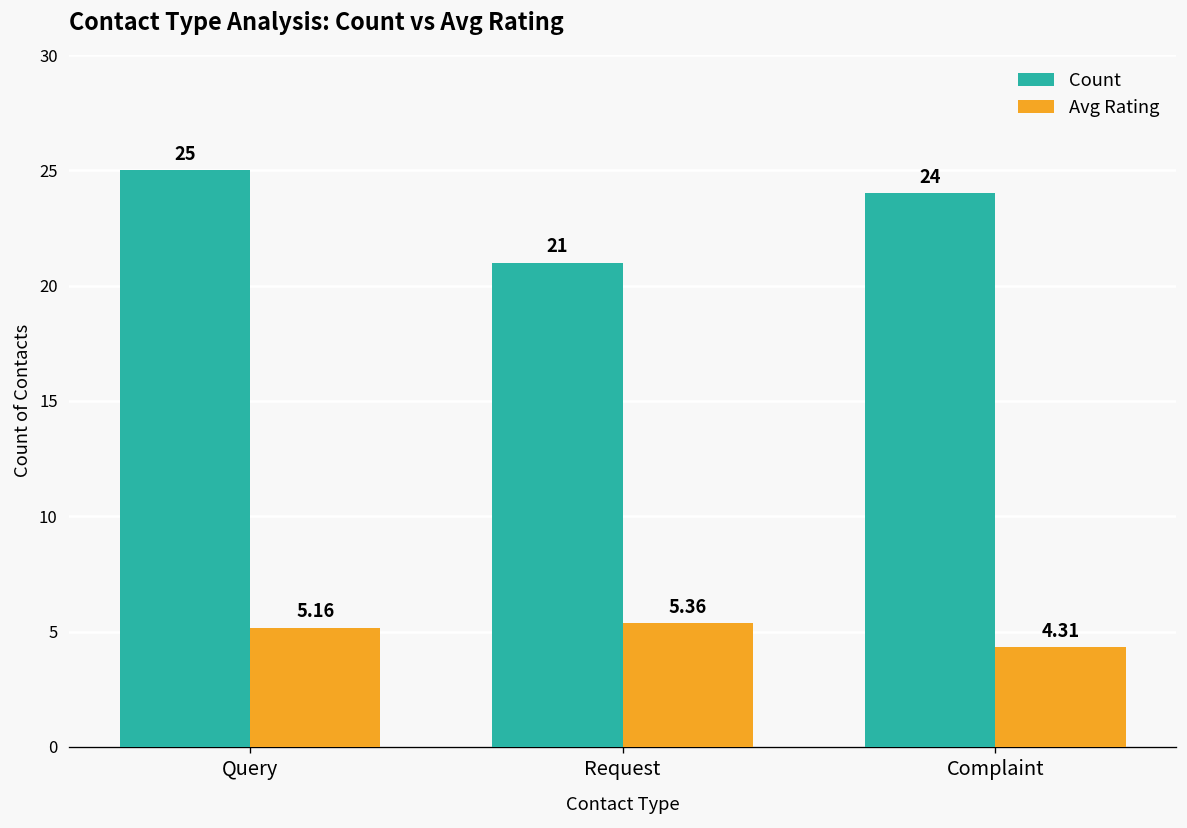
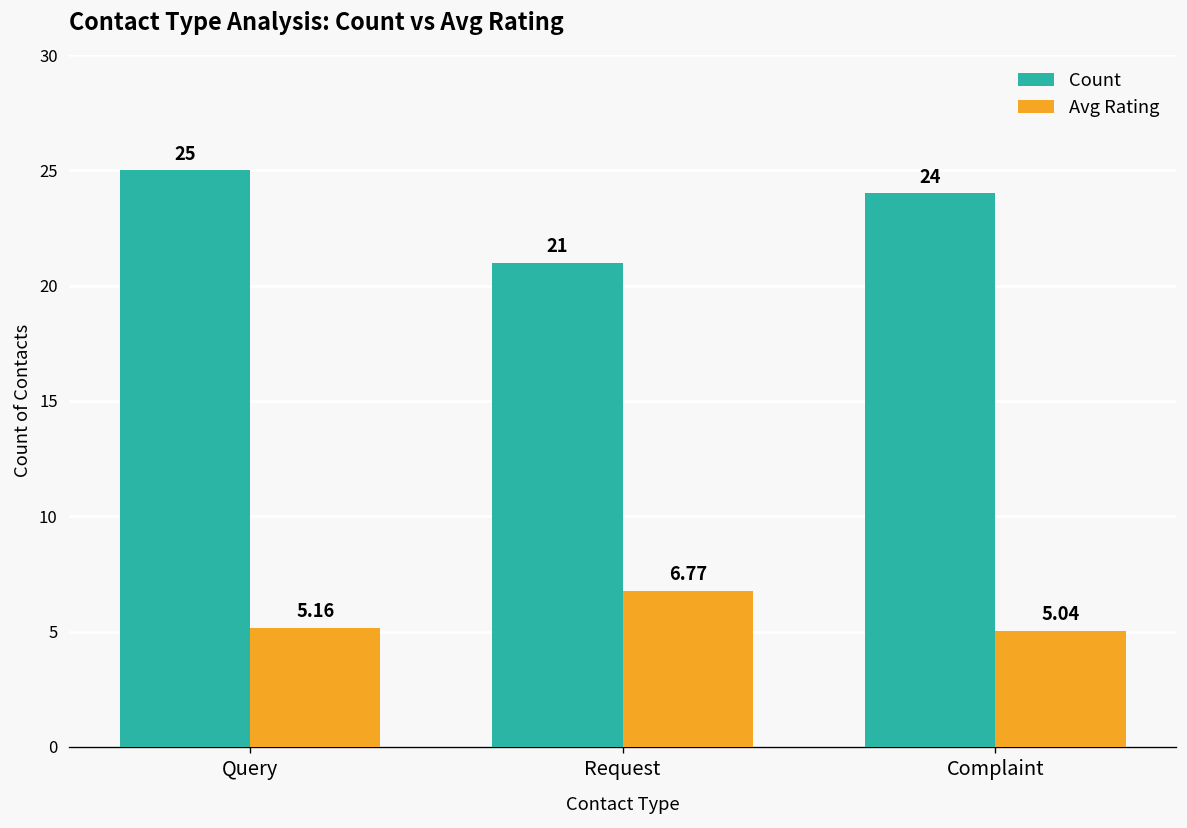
Avg Rating, Request: 5.36 -> 6.77
Avg Rating, Complaint: 4.31 -> 5.04
